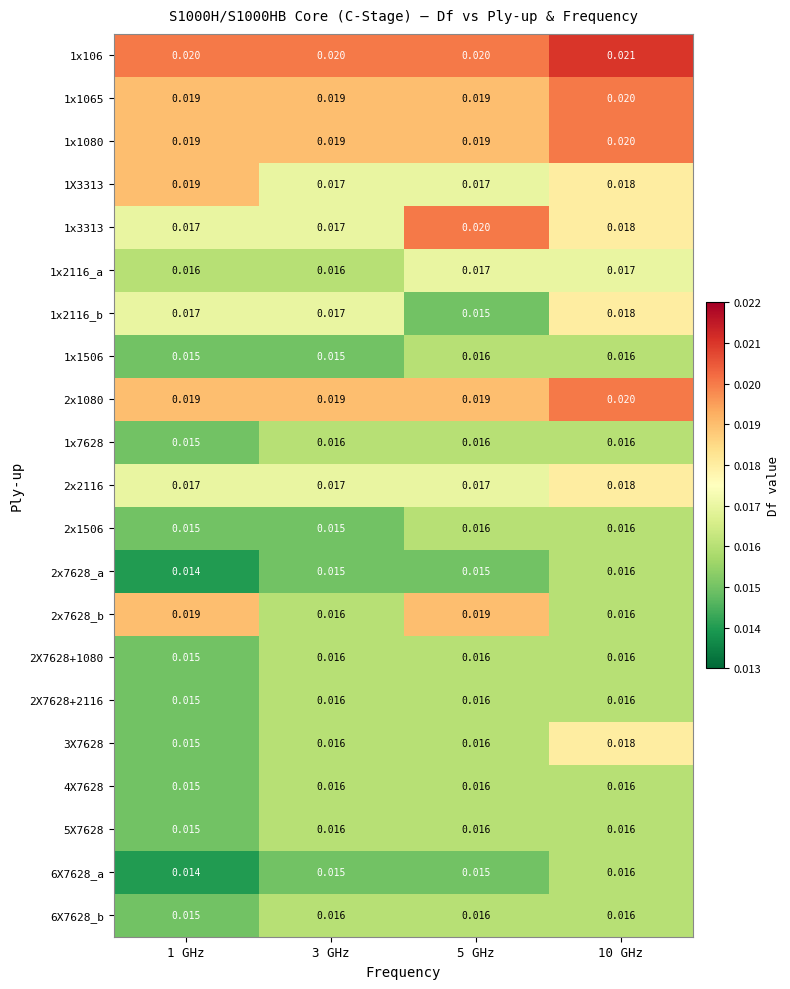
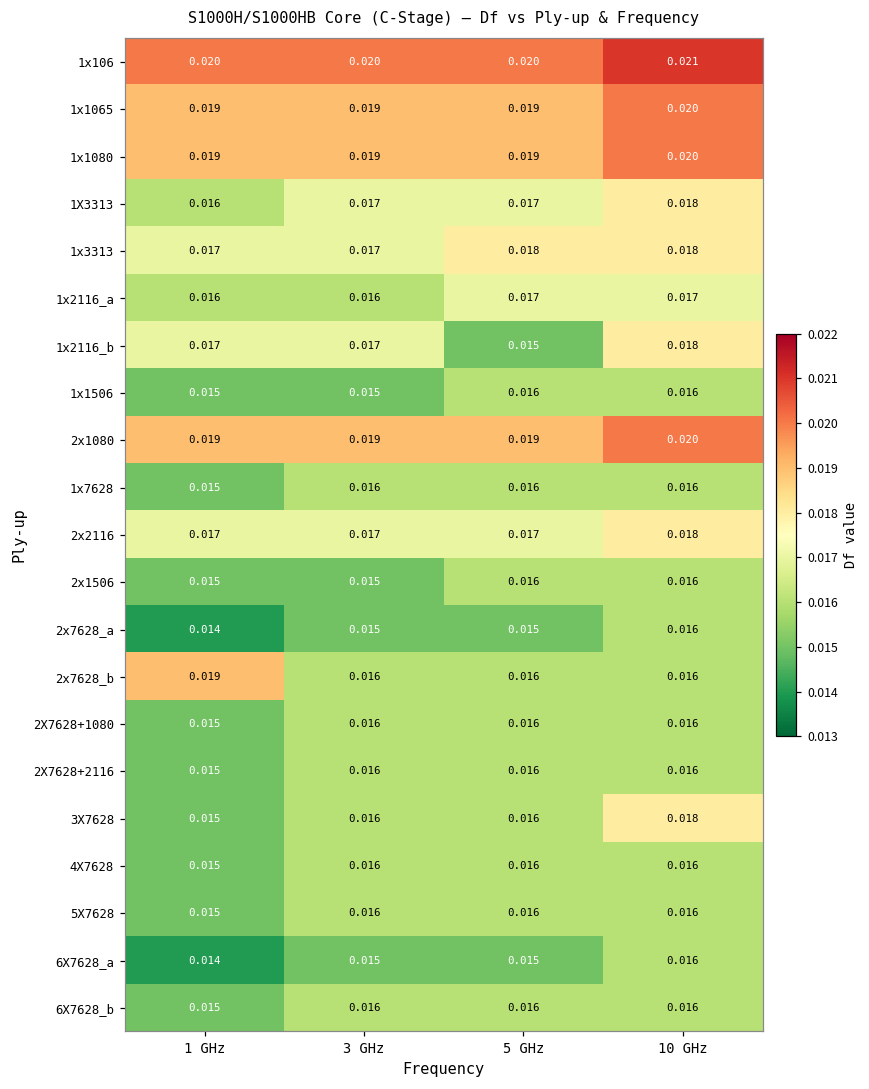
1X3313, 1 GHz: 0.019 -> 0.016
1x3313, 5 GHz: 0.020 -> 0.018
2x7628_b, 5 GHz: 0.019 -> 0.016
